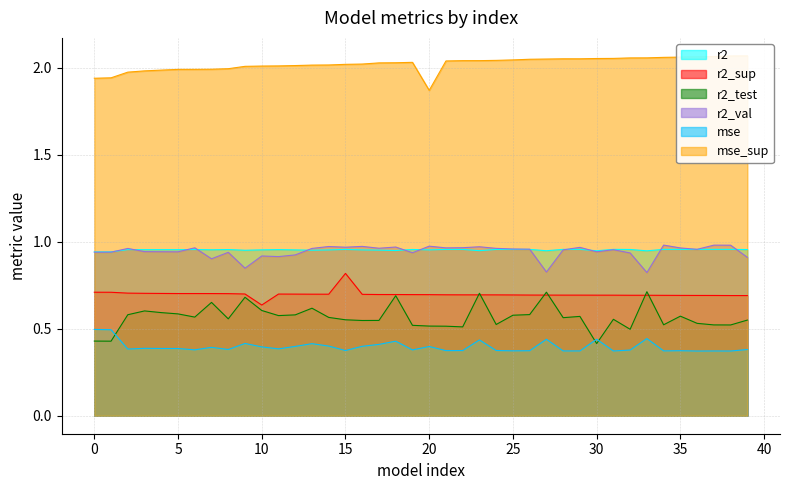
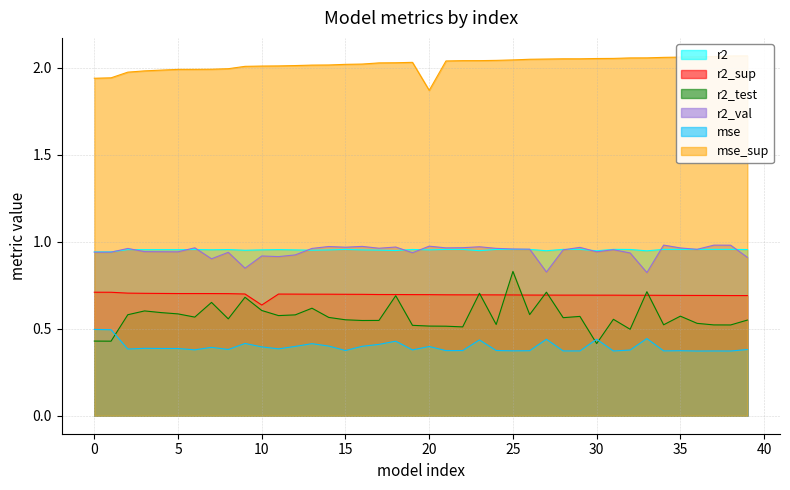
r2_sup, 15: 0.82 -> 0.70
r2_test, 25: 0.58 -> 0.83
